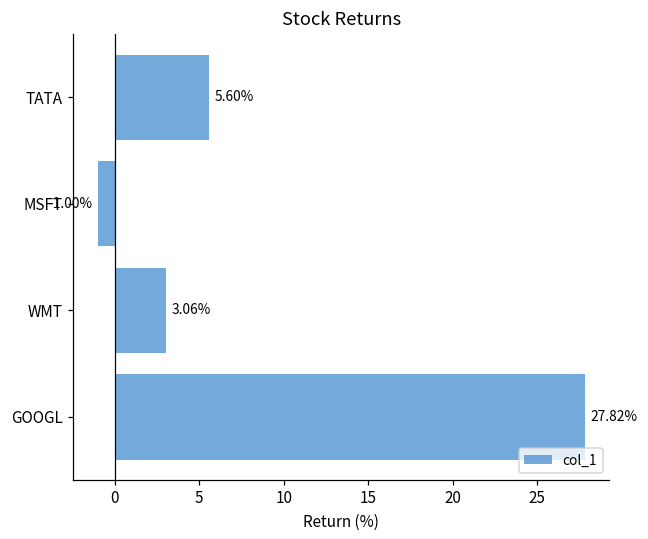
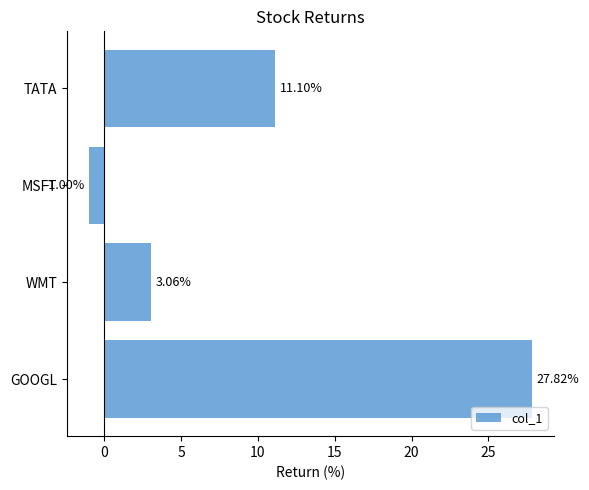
TATA: 5.60% -> 11.10%
